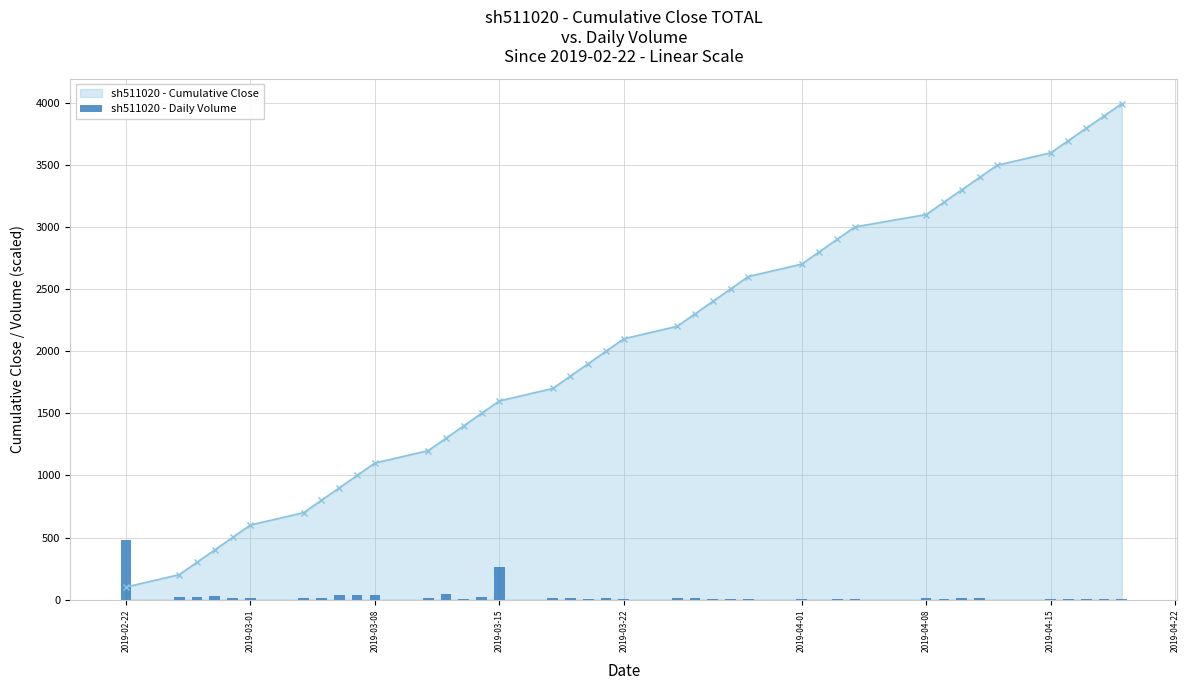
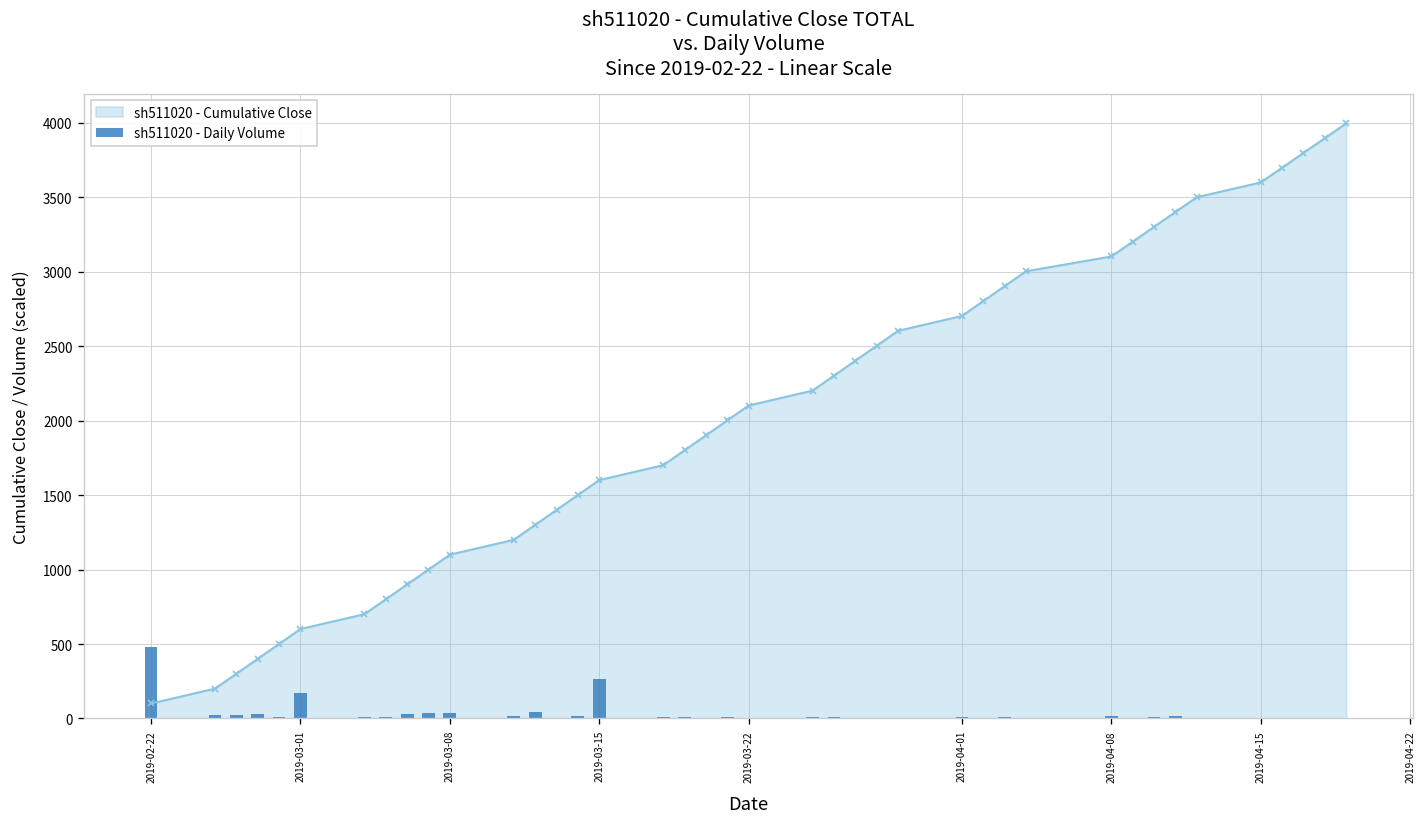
sh511020 - Daily Volume, 2019-03-01: 10 -> 170
